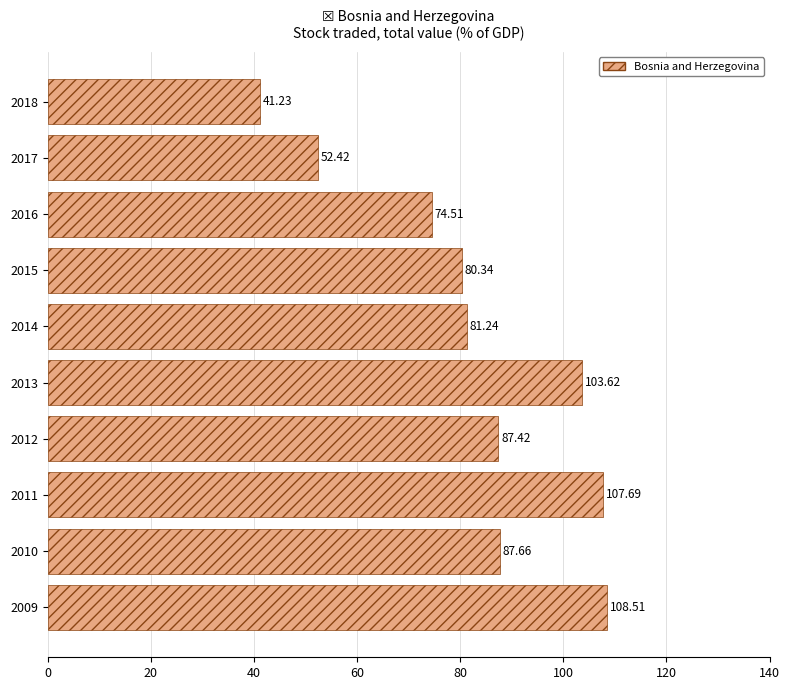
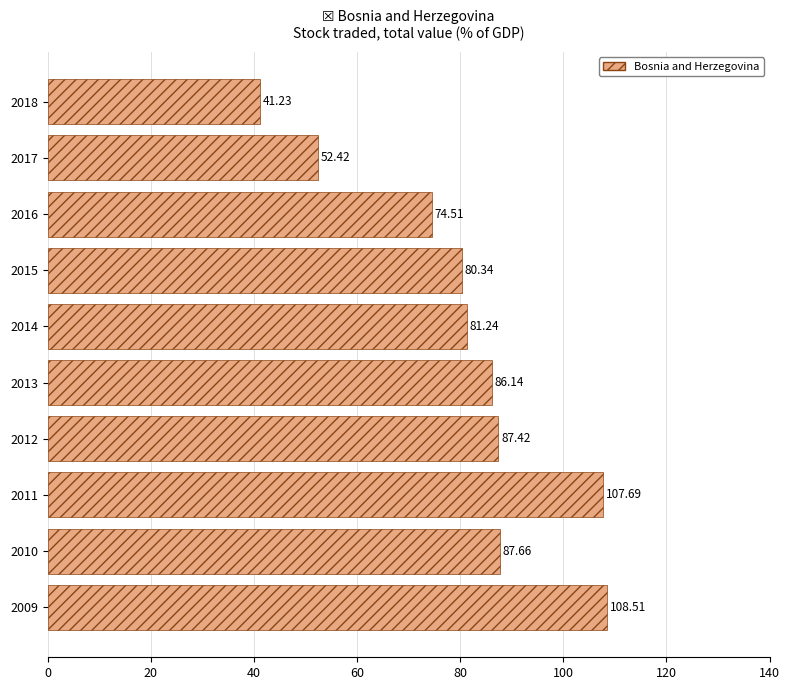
2013: 103.62 -> 86.14
